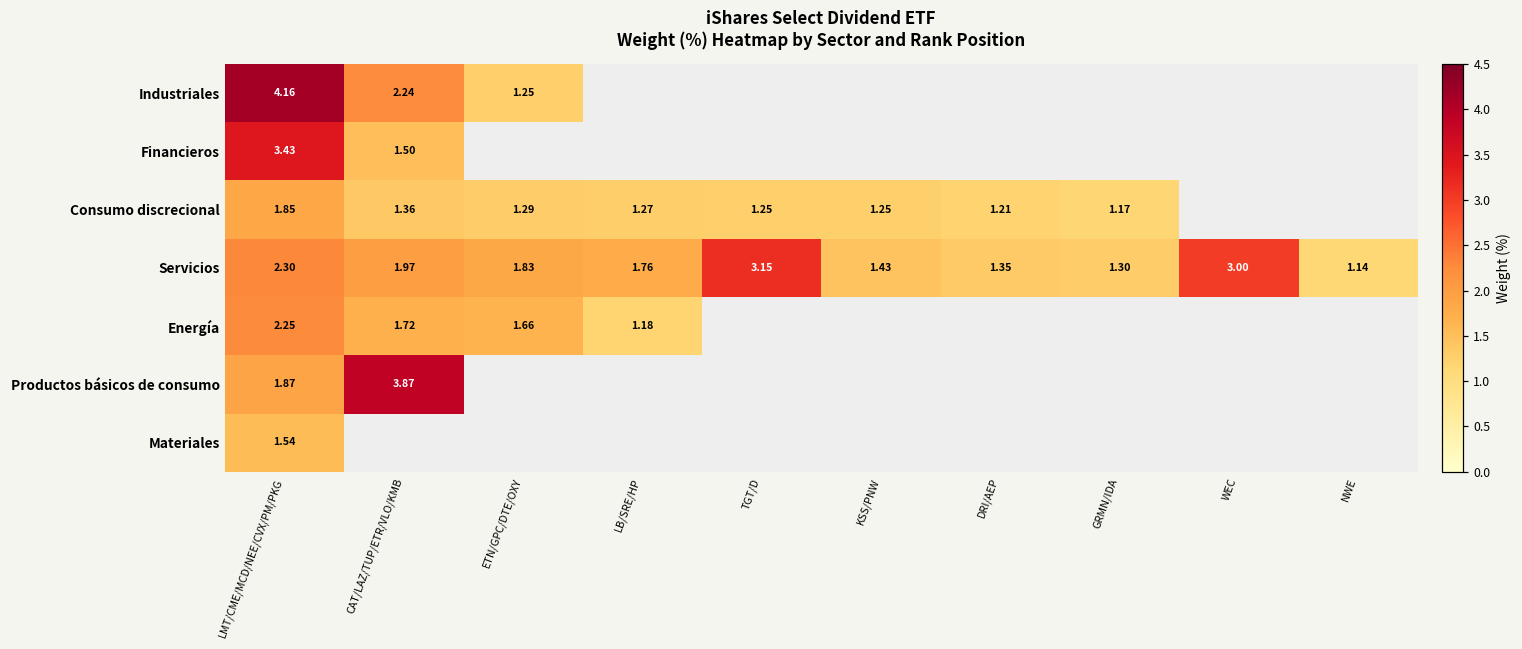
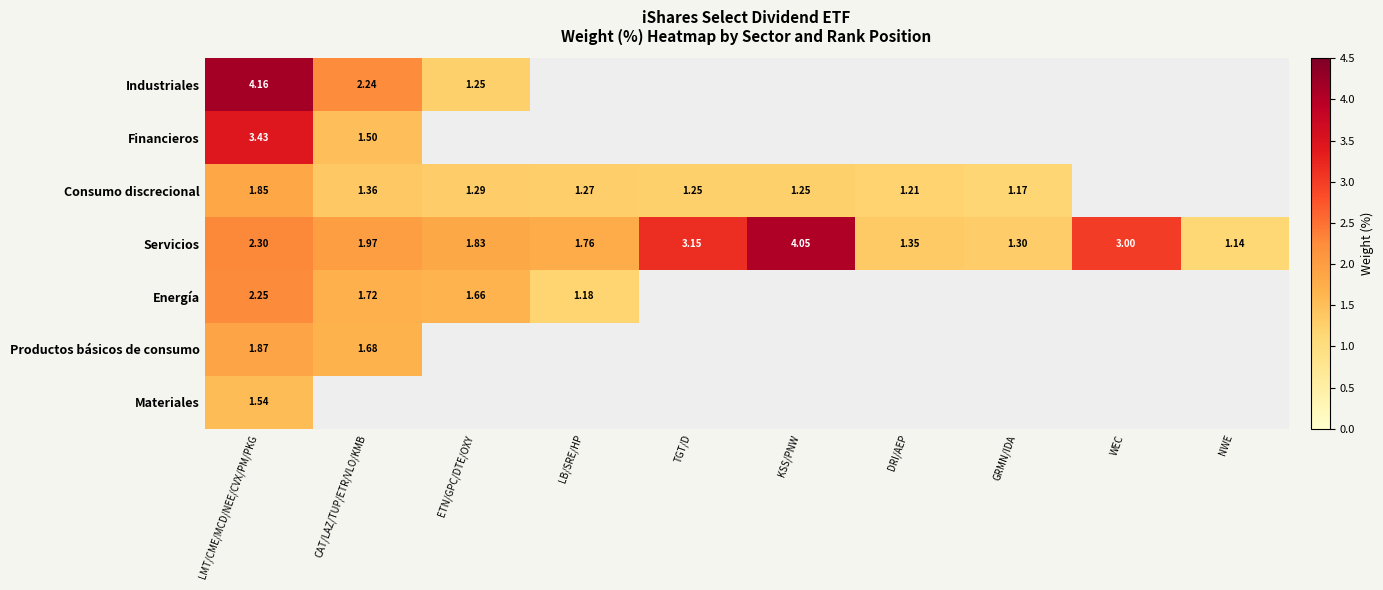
Servicios, KSS/PNW: 1.43 -> 4.05
Productos básicos de consumo, CAT/LAZ/TUP/ETR/VLO/KMB: 3.87 -> 1.68
